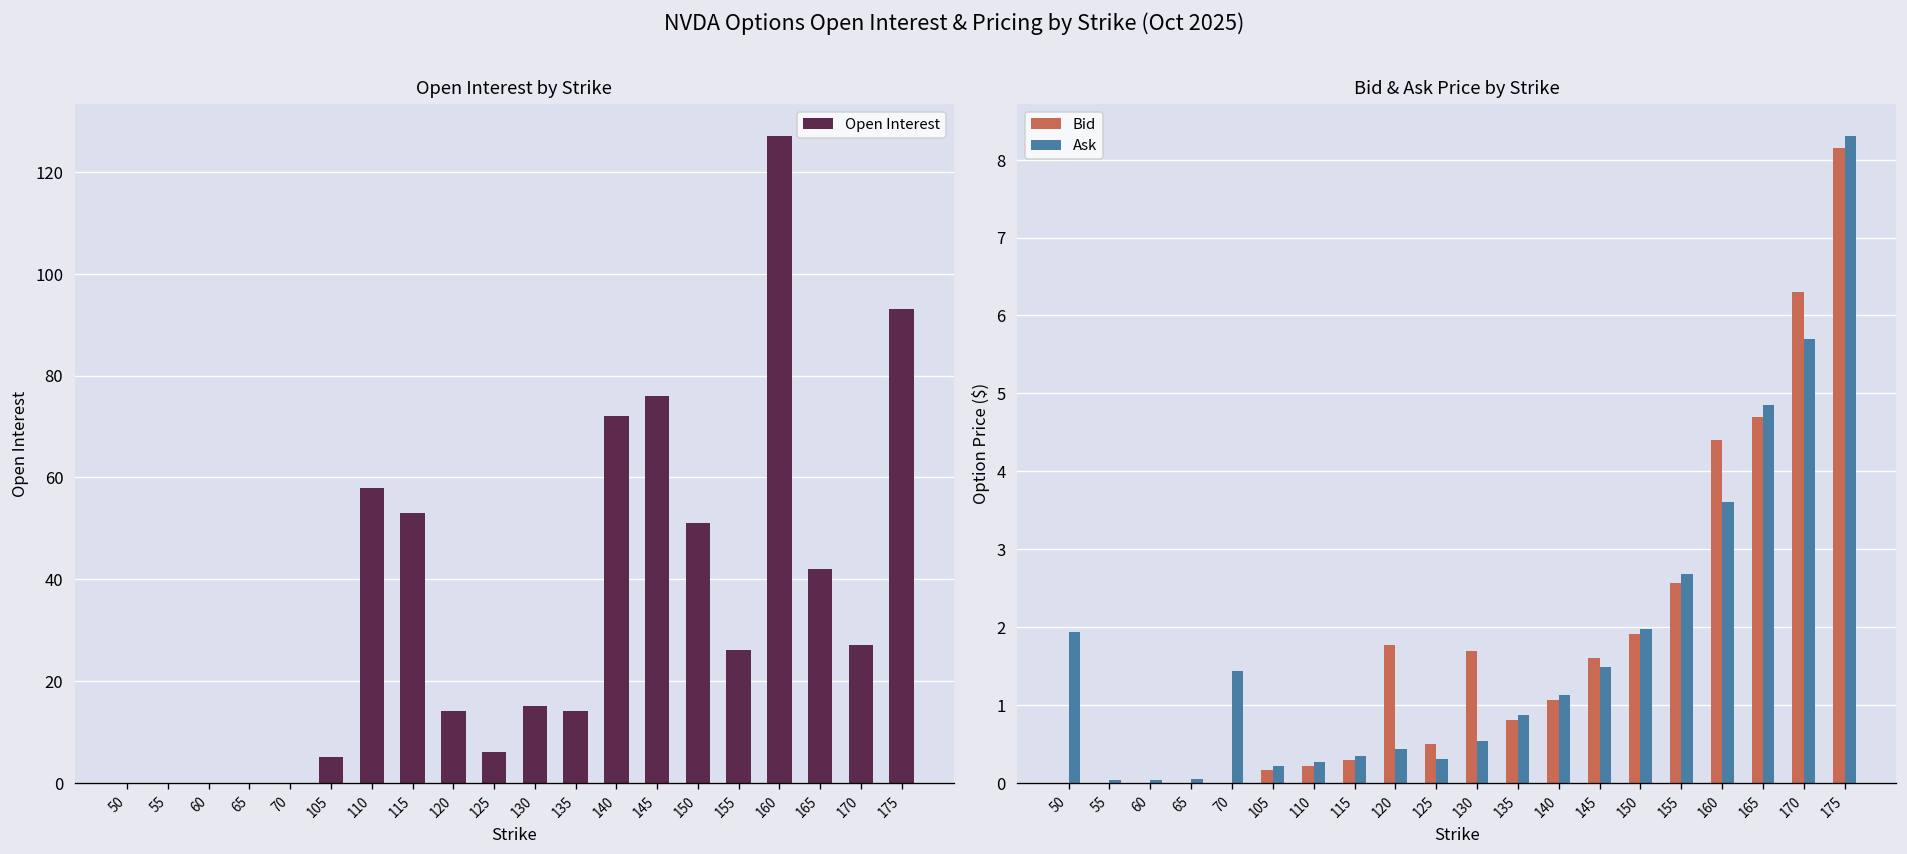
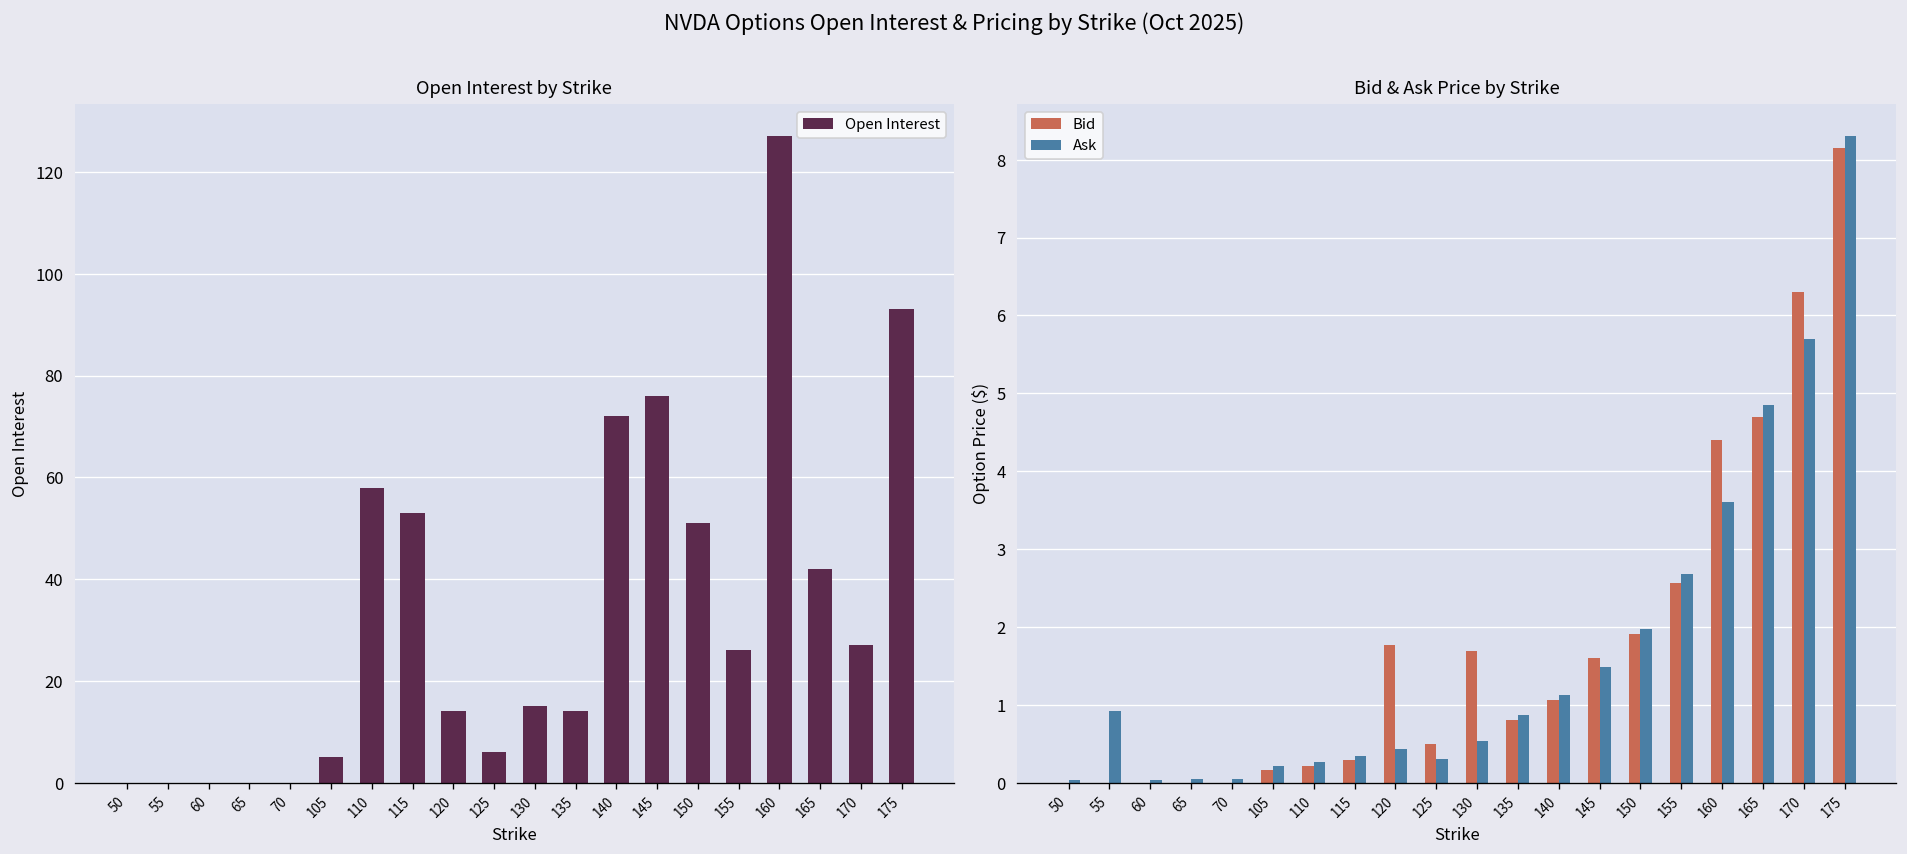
Bid & Ask Price by Strike, Ask, 50: 1.9 -> 0.0
Bid & Ask Price by Strike, Ask, 55: 0.0 -> 0.9
Bid & Ask Price by Strike, Ask, 70: 1.4 -> 0.1
